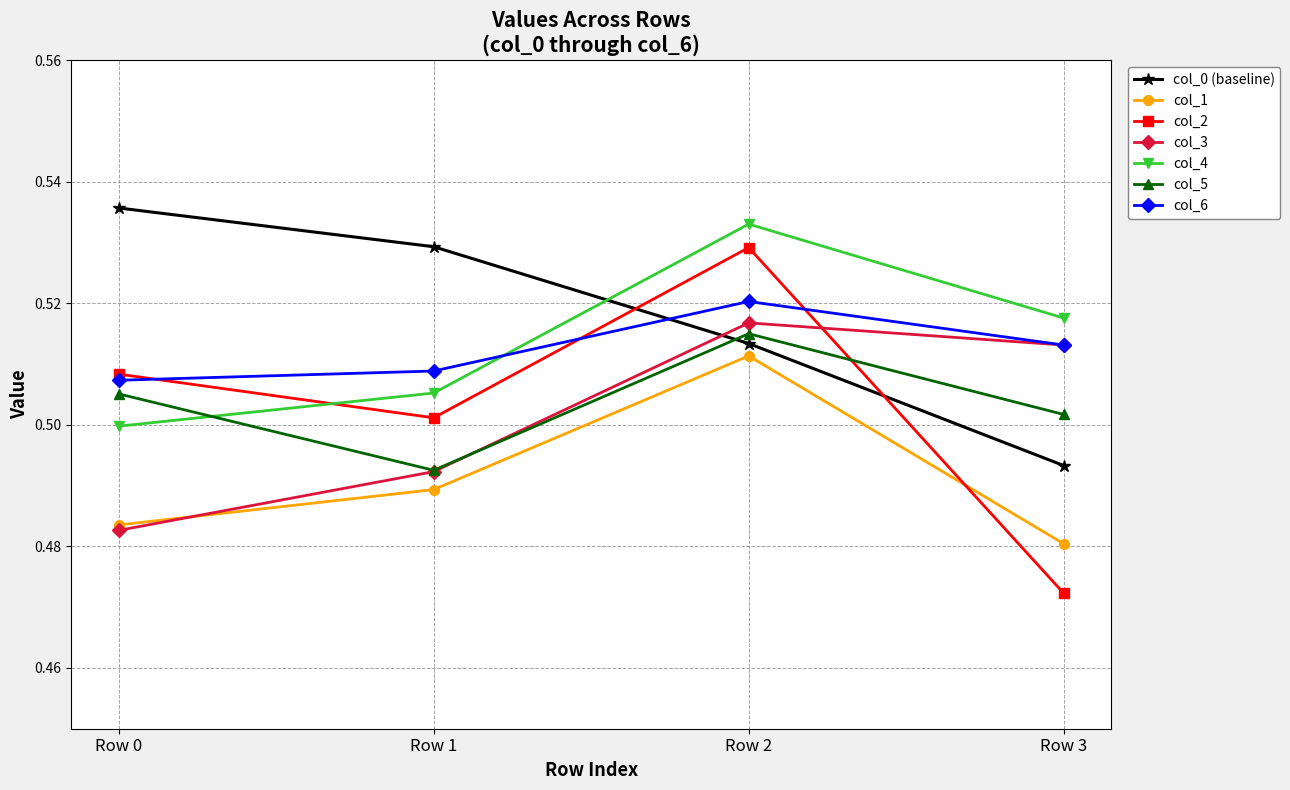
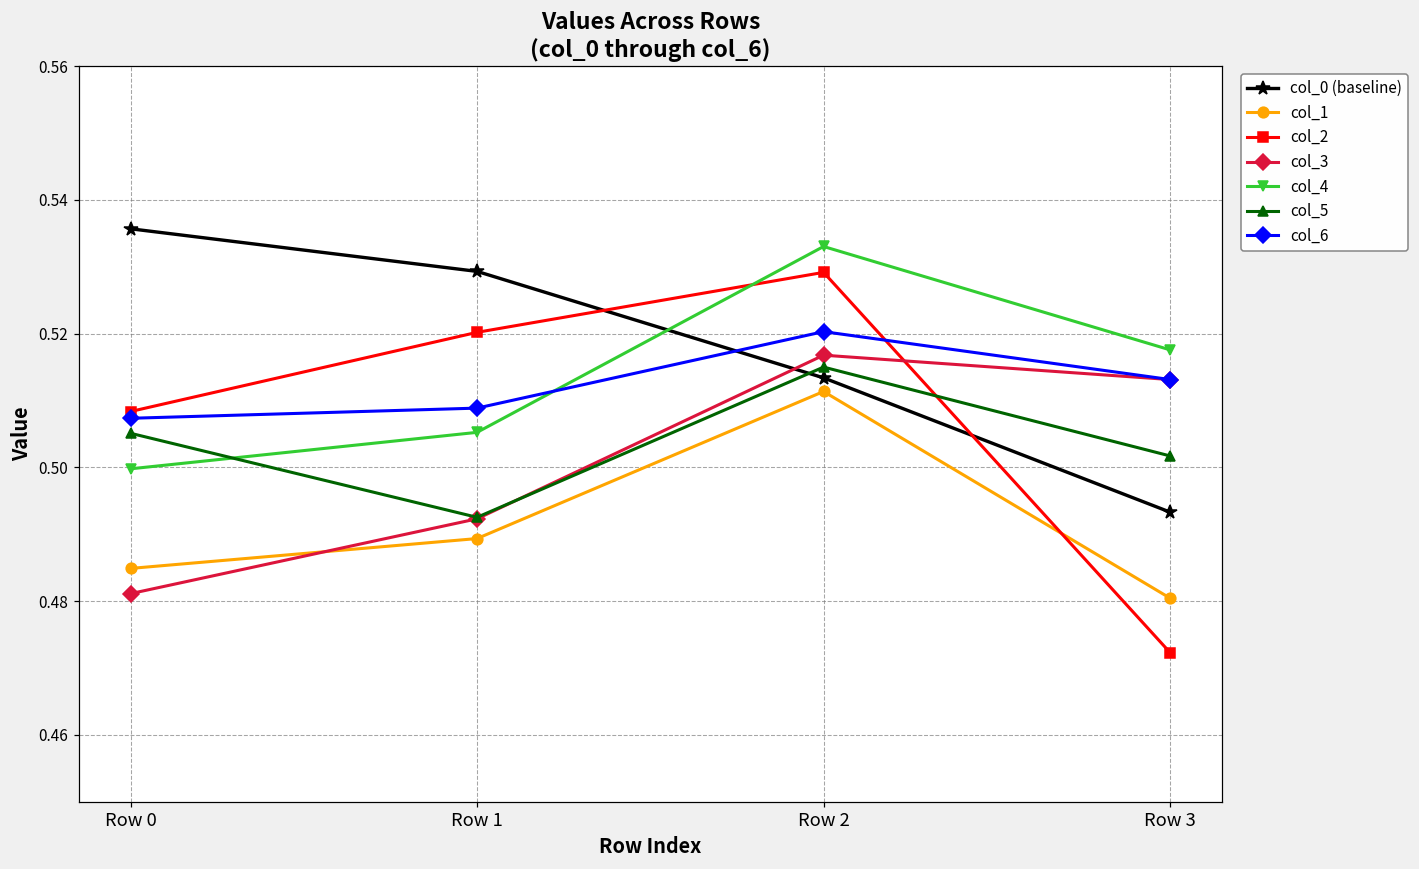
col_1, Row 0: 0.484 -> 0.485
col_3, Row 0: 0.483 -> 0.481
col_2, Row 1: 0.501 -> 0.520
